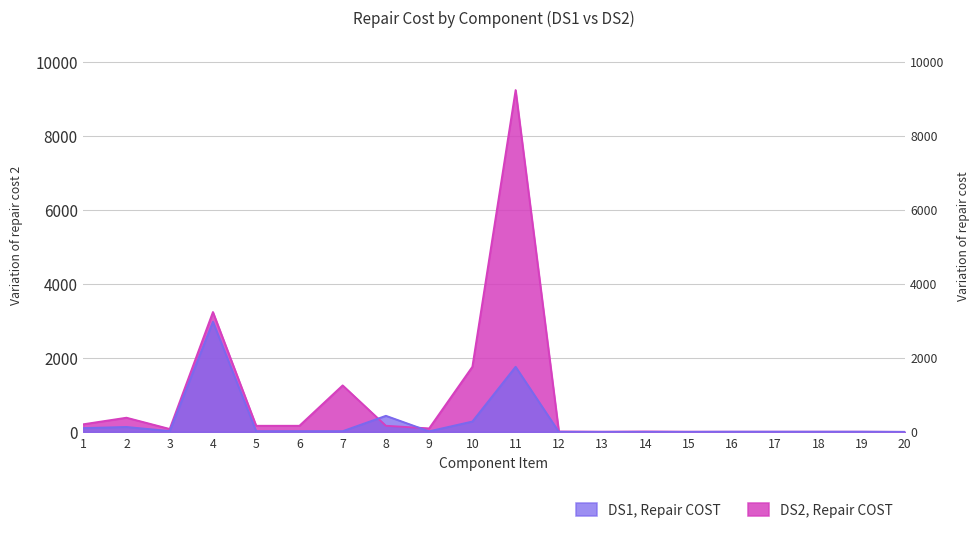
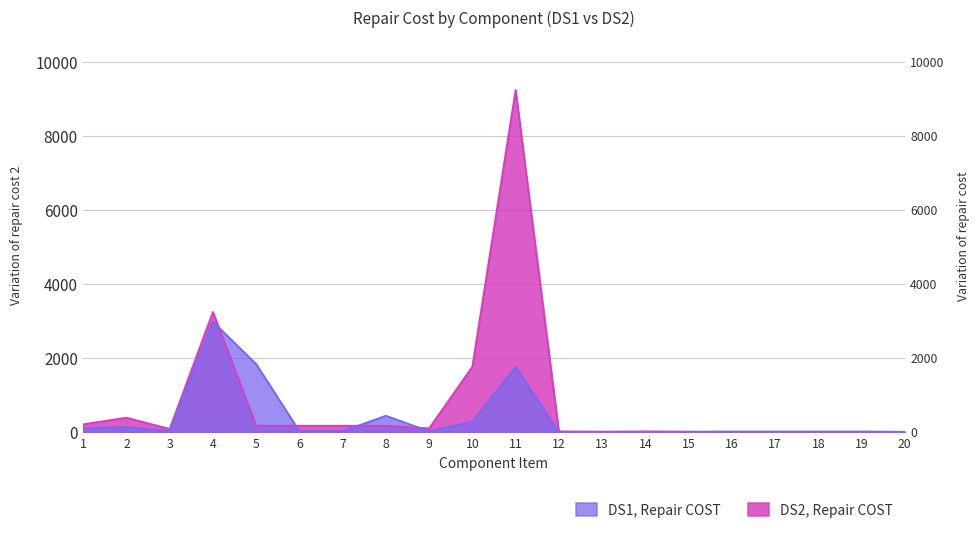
DS1, Repair COST, 5: 0 -> 1800
DS2, Repair COST, 7: 1300 -> 200
